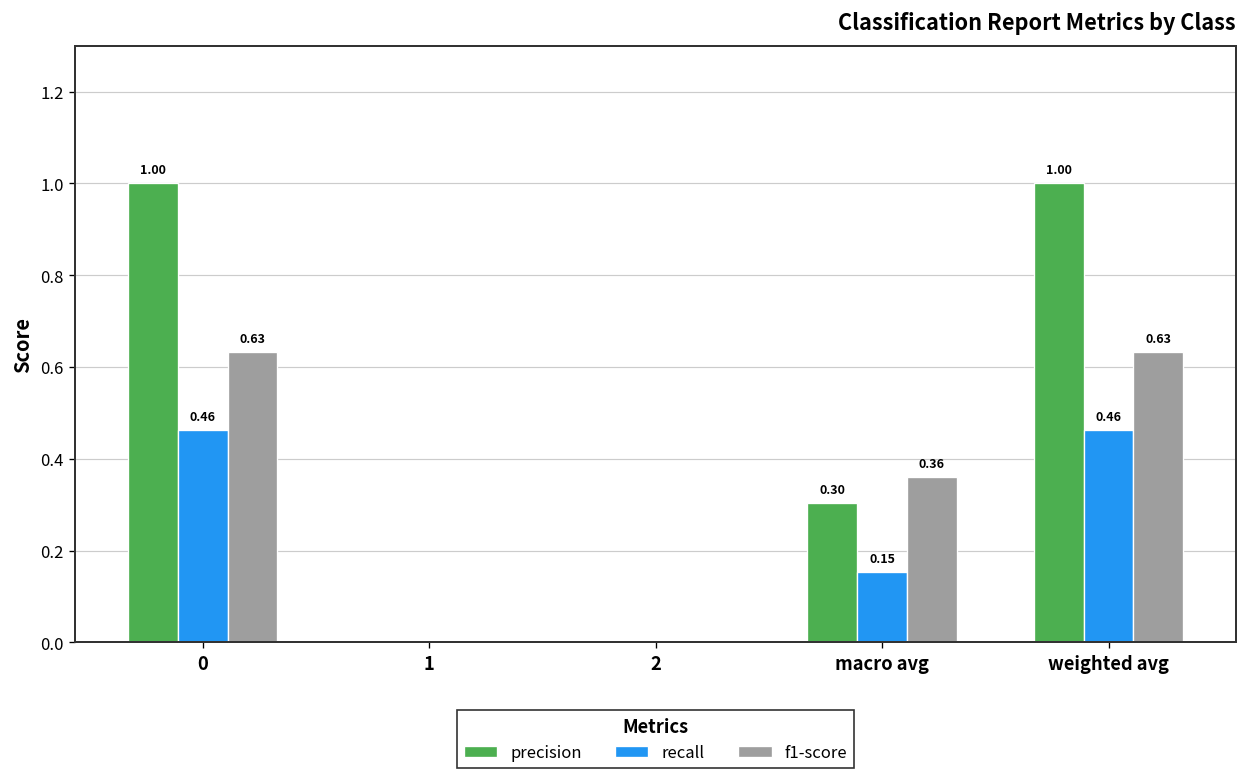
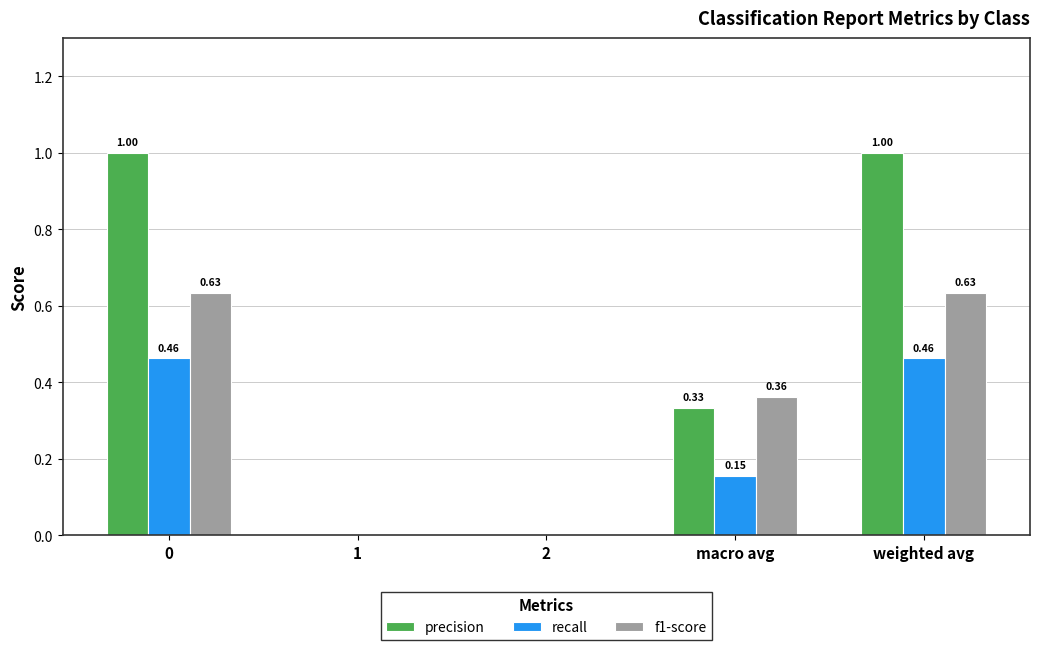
precision, macro avg: 0.30 -> 0.33
